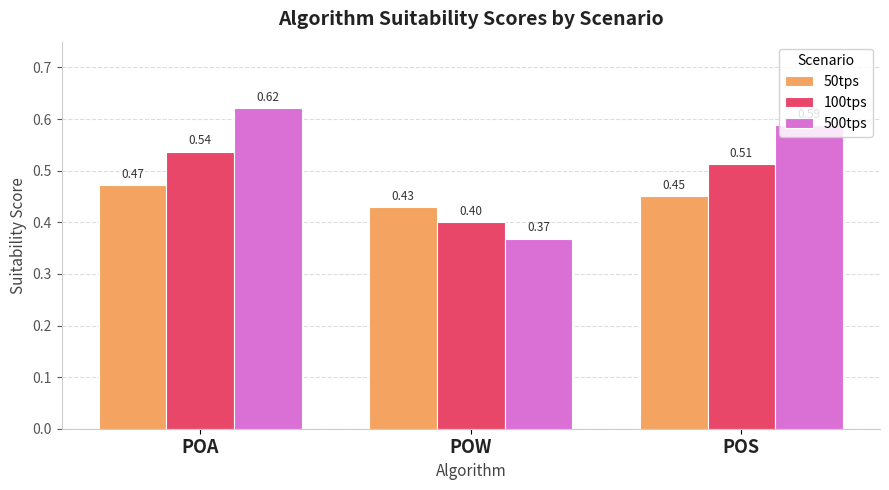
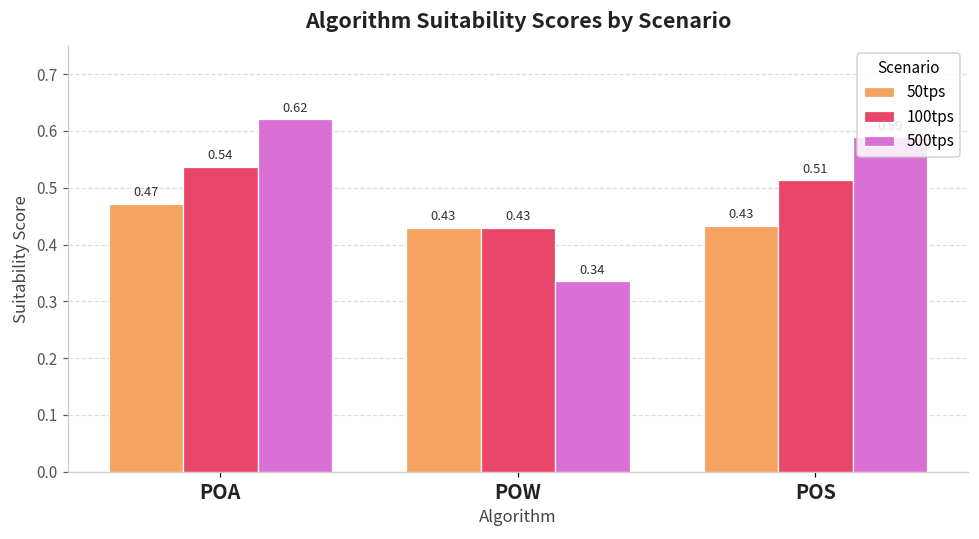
100tps, POW: 0.40 -> 0.43
500tps, POW: 0.37 -> 0.34
50tps, POS: 0.45 -> 0.43
